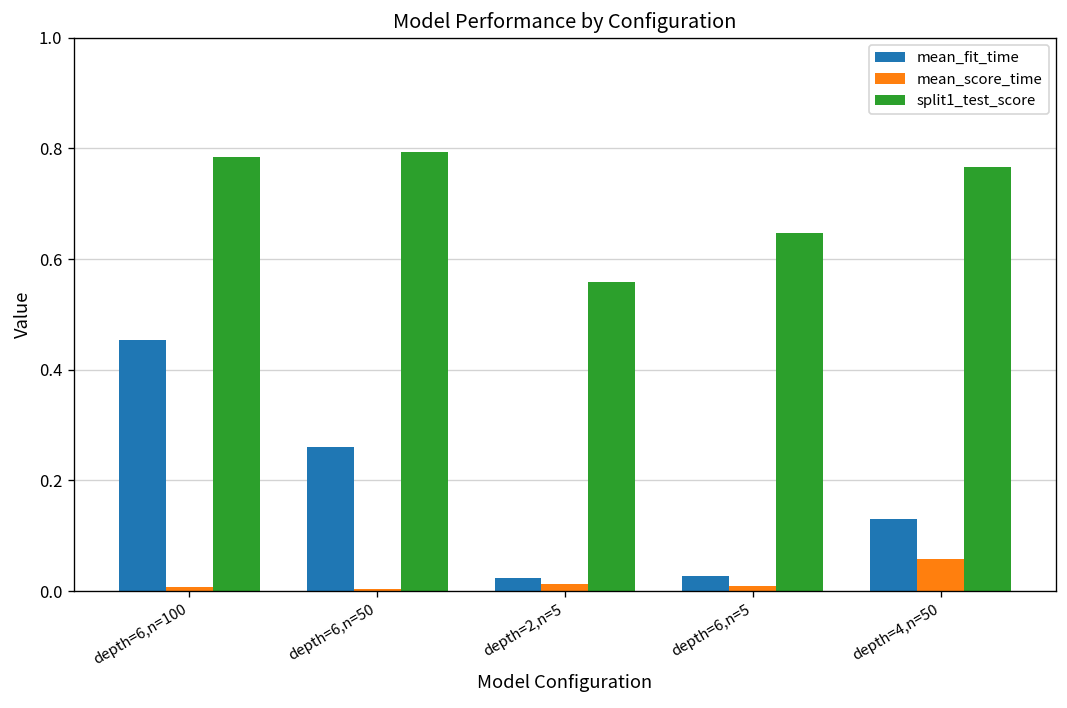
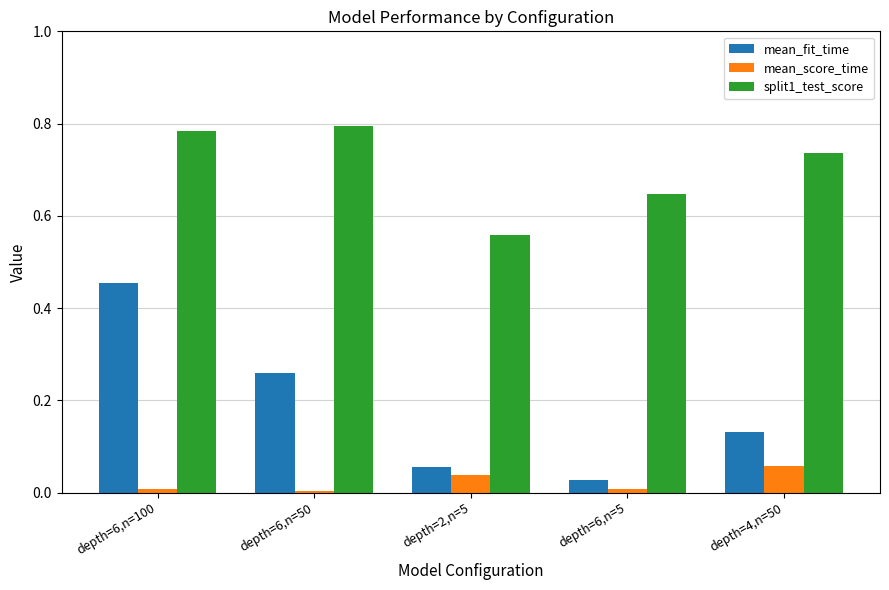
mean_fit_time, depth=2,n=5: 0.02 -> 0.06
mean_score_time, depth=2,n=5: 0.01 -> 0.04
split1_test_score, depth=4,n=50: 0.77 -> 0.74
